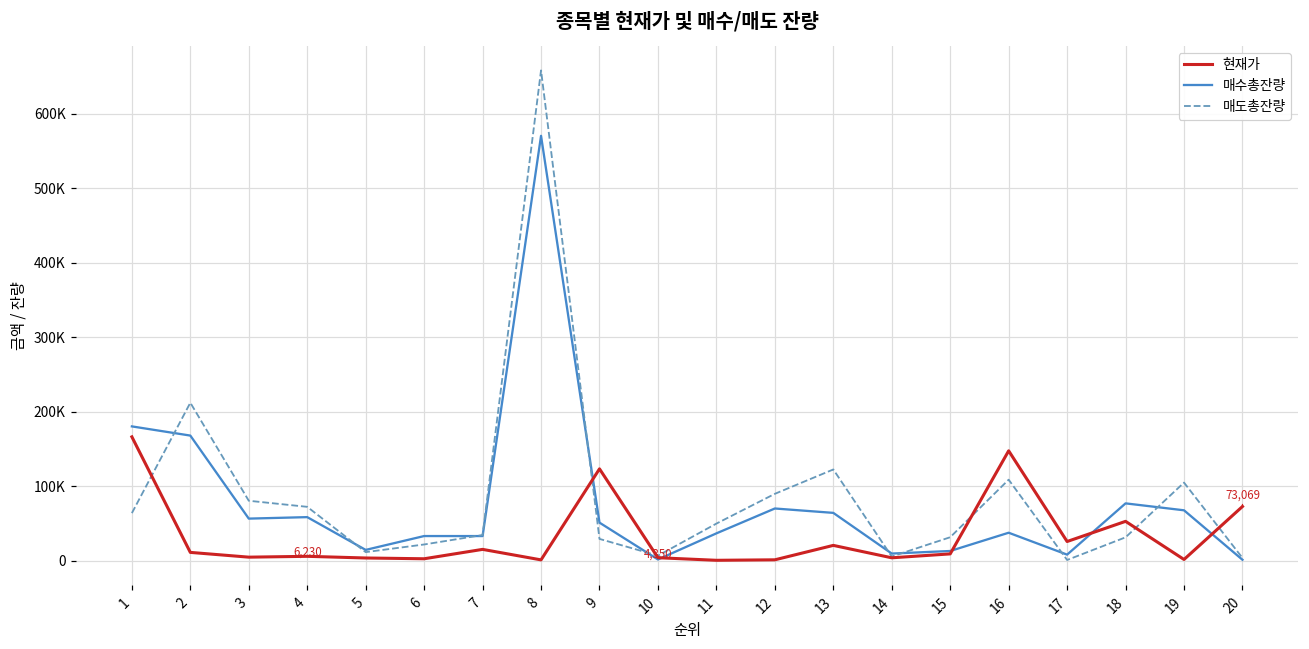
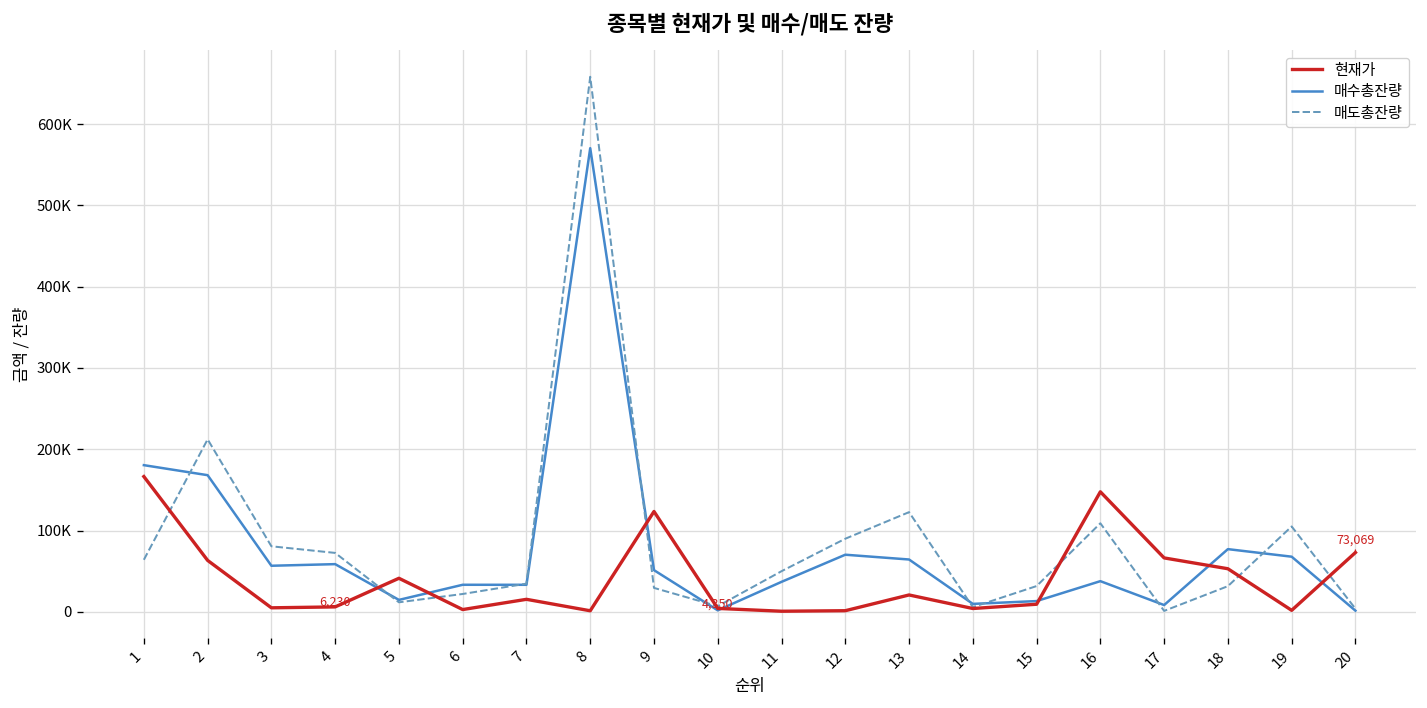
현재가, 2: 10000 -> 60000
현재가, 5: 0 -> 40000
현재가, 17: 30000 -> 70000
